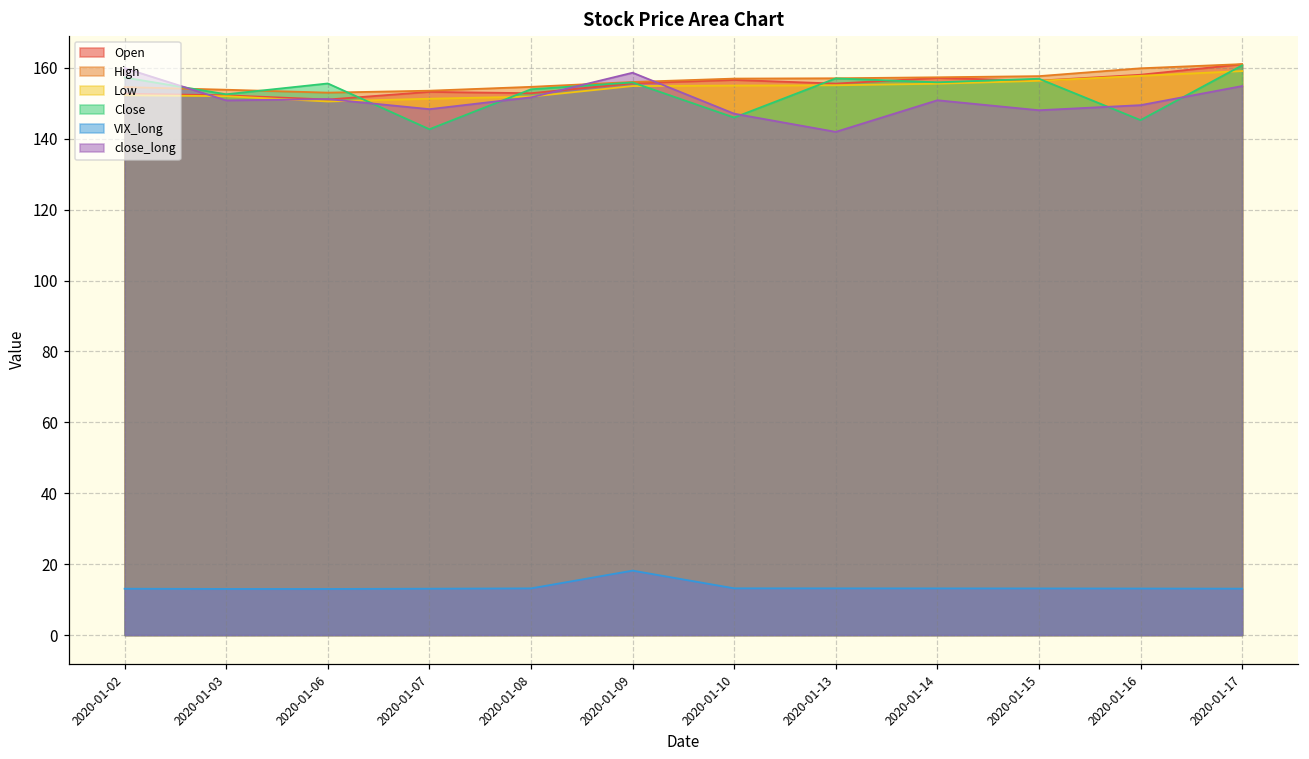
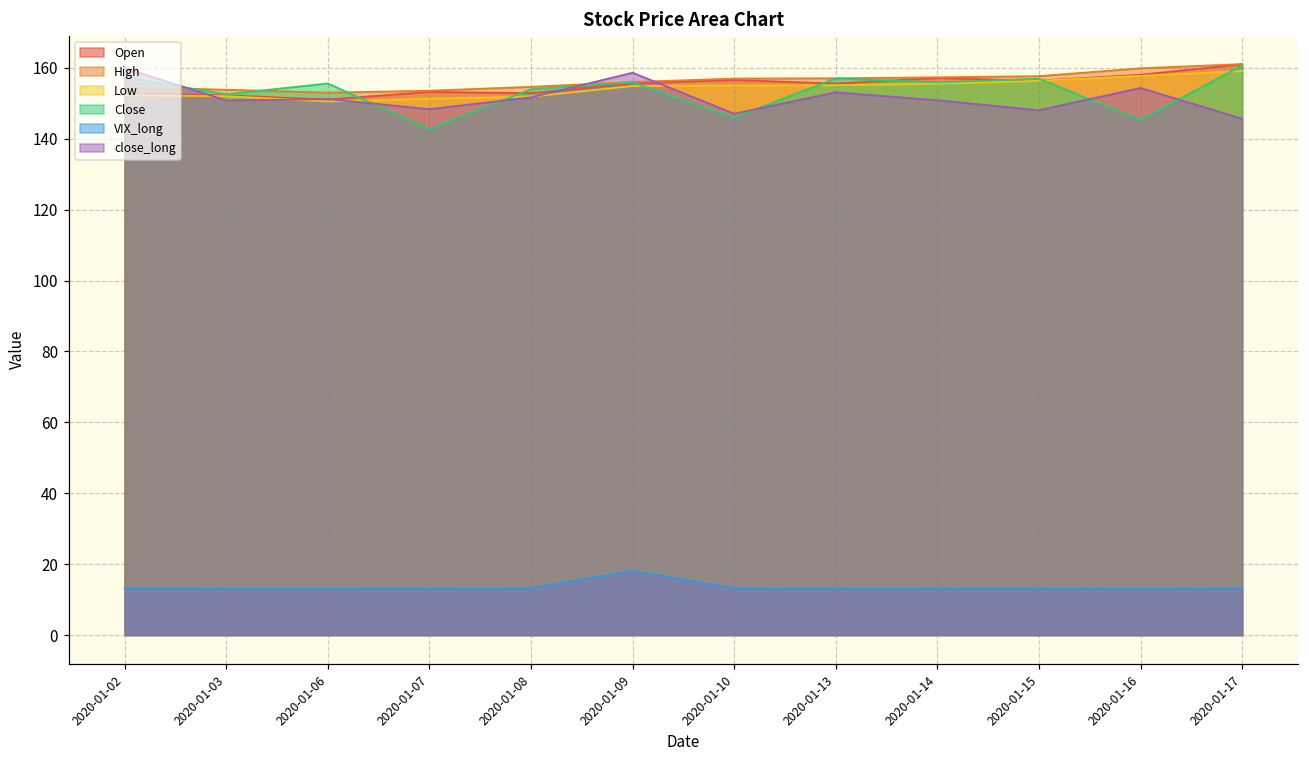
close_long, 2020-01-13: 142 -> 153
close_long, 2020-01-16: 149 -> 154
close_long, 2020-01-17: 155 -> 146
